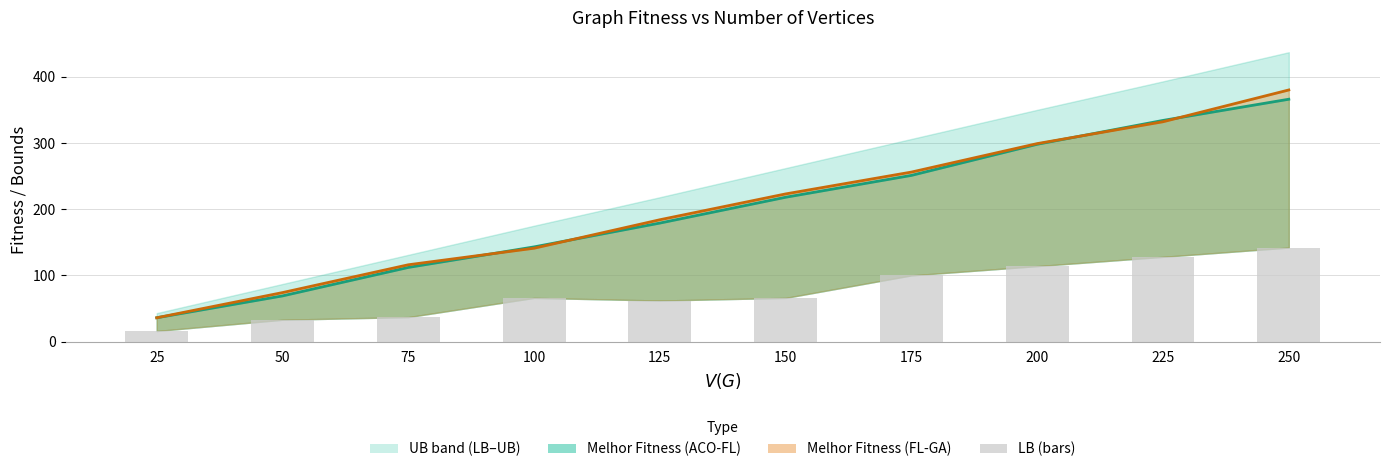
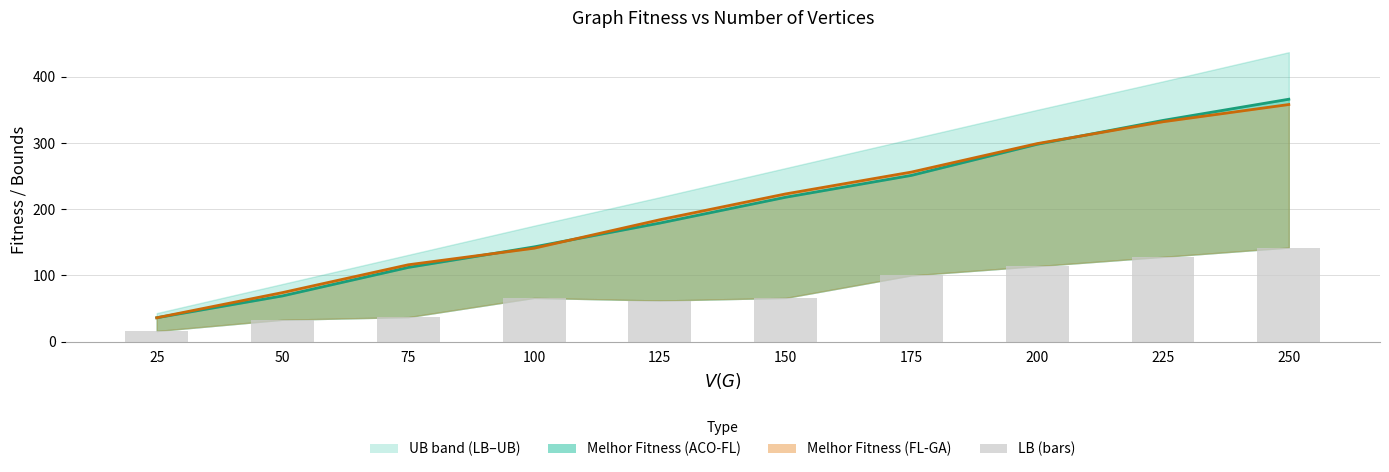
Melhor Fitness (FL-GA), 250: 380 -> 360
